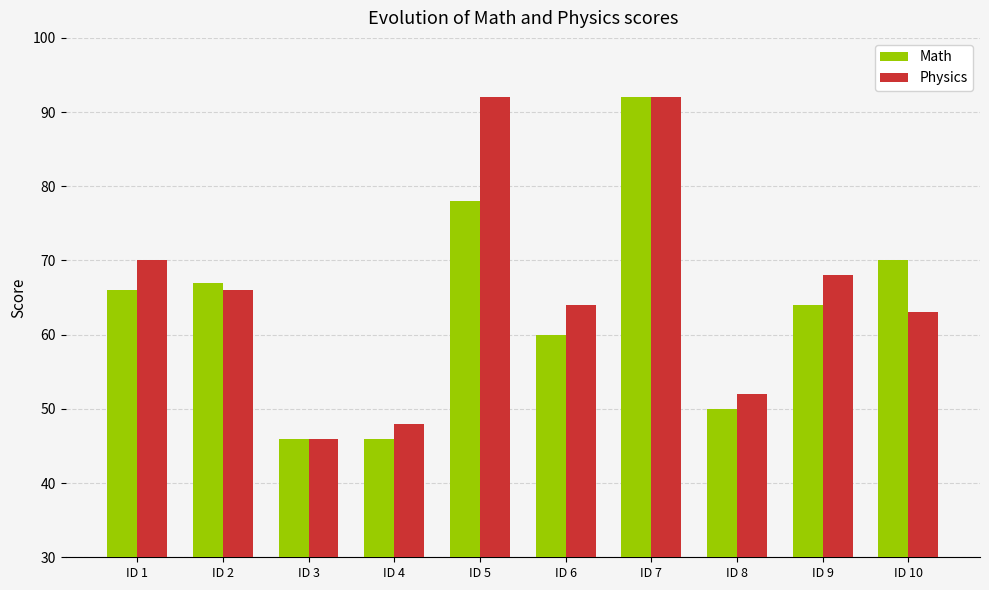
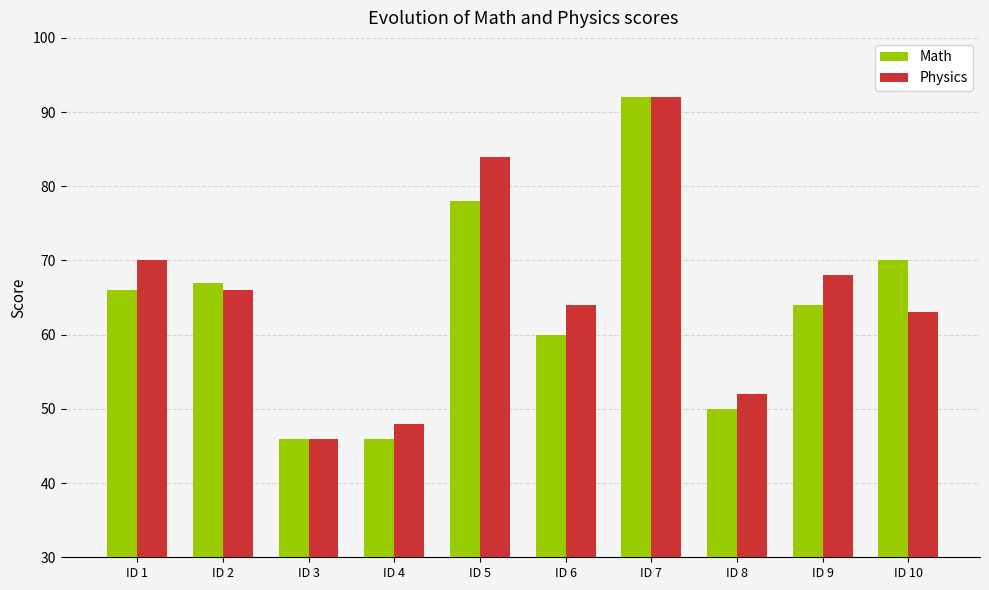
Physics, ID 5: 92 -> 84
